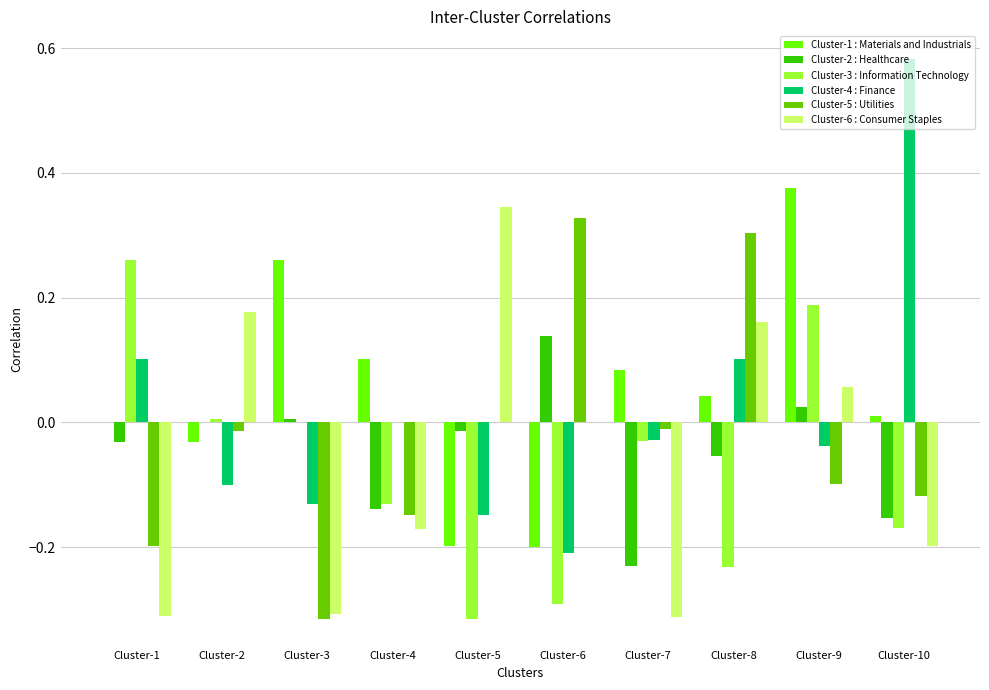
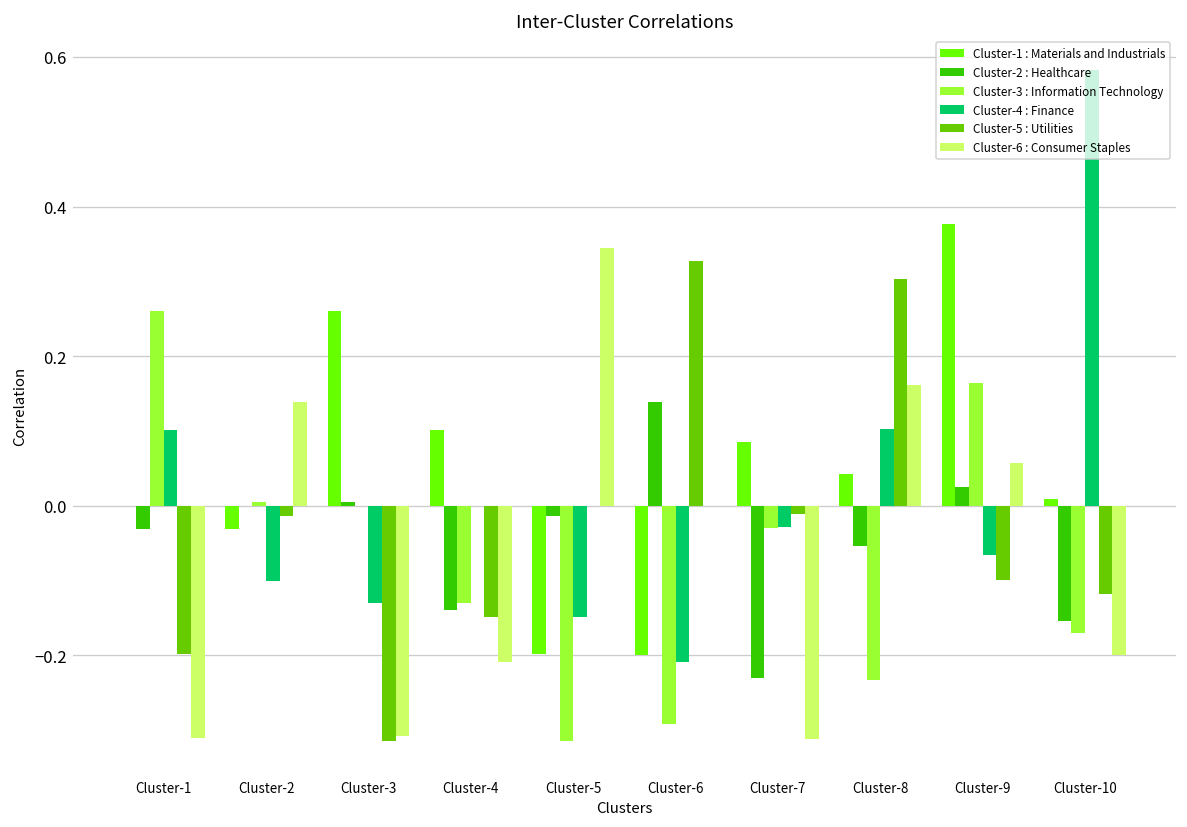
Cluster-6 : Consumer Staples, Cluster-2: 0.18 -> 0.14
Cluster-6 : Consumer Staples, Cluster-4: -0.17 -> -0.21
Cluster-3 : Information Technology, Cluster-9: 0.19 -> 0.16
Cluster-4 : Finance, Cluster-9: -0.04 -> -0.07
